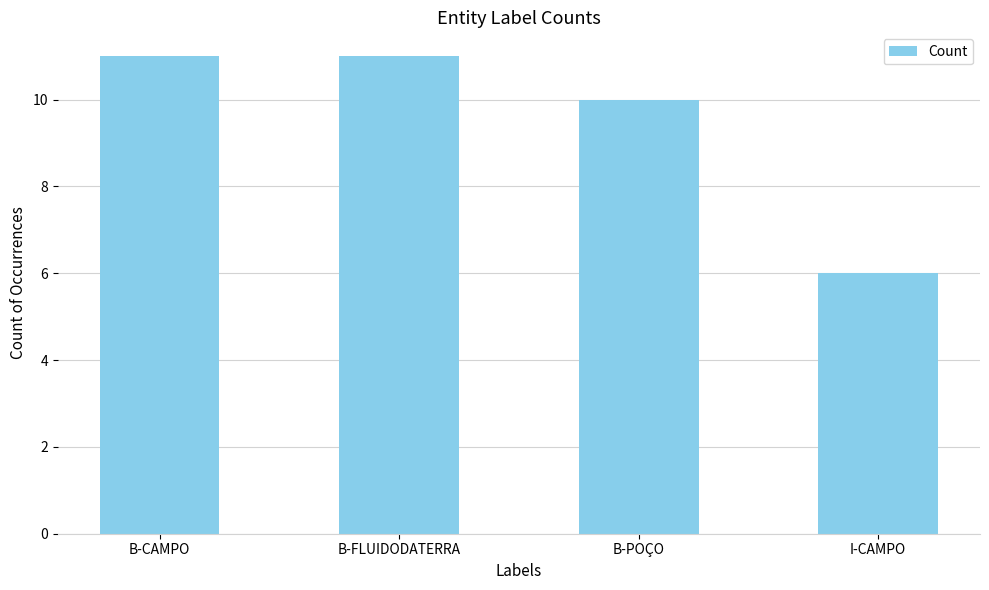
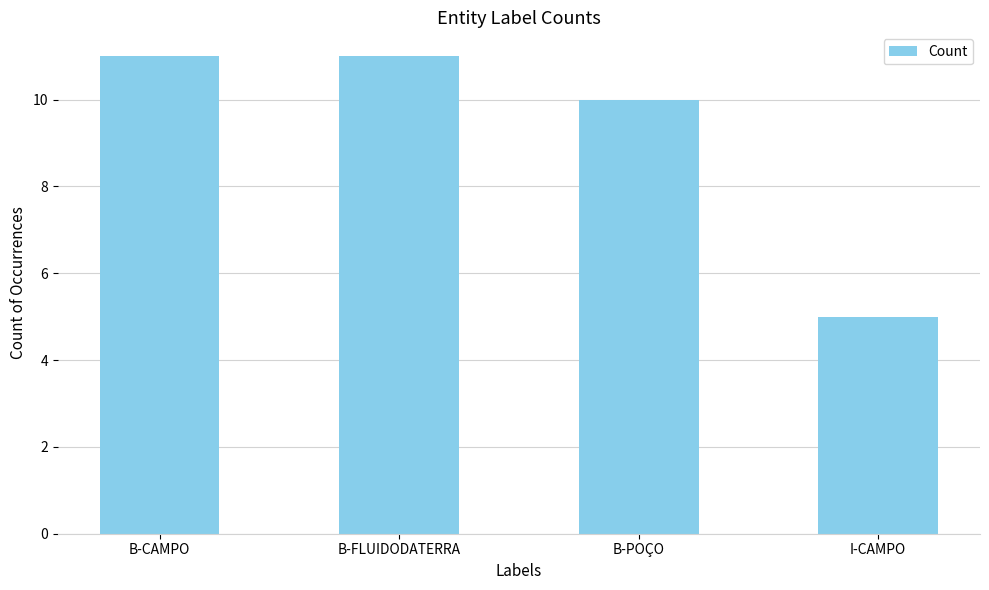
I-CAMPO: 6 -> 5
